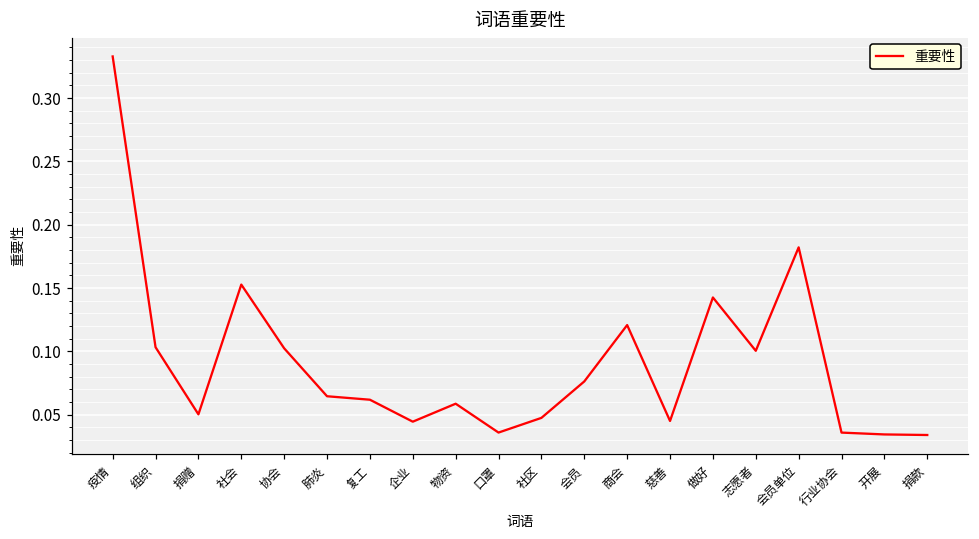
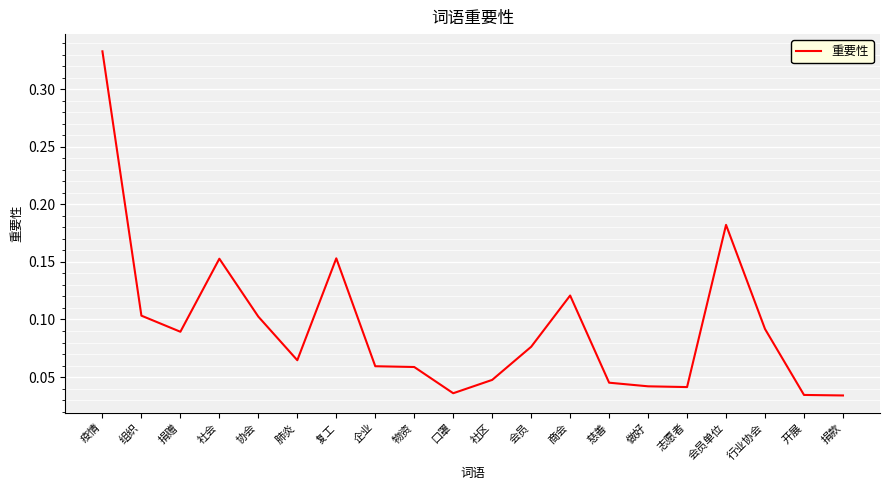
捐赠: 0.050 -> 0.089
复工: 0.062 -> 0.153
企业: 0.045 -> 0.059
做好: 0.143 -> 0.042
志愿者: 0.100 -> 0.041
行业协会: 0.036 -> 0.092
